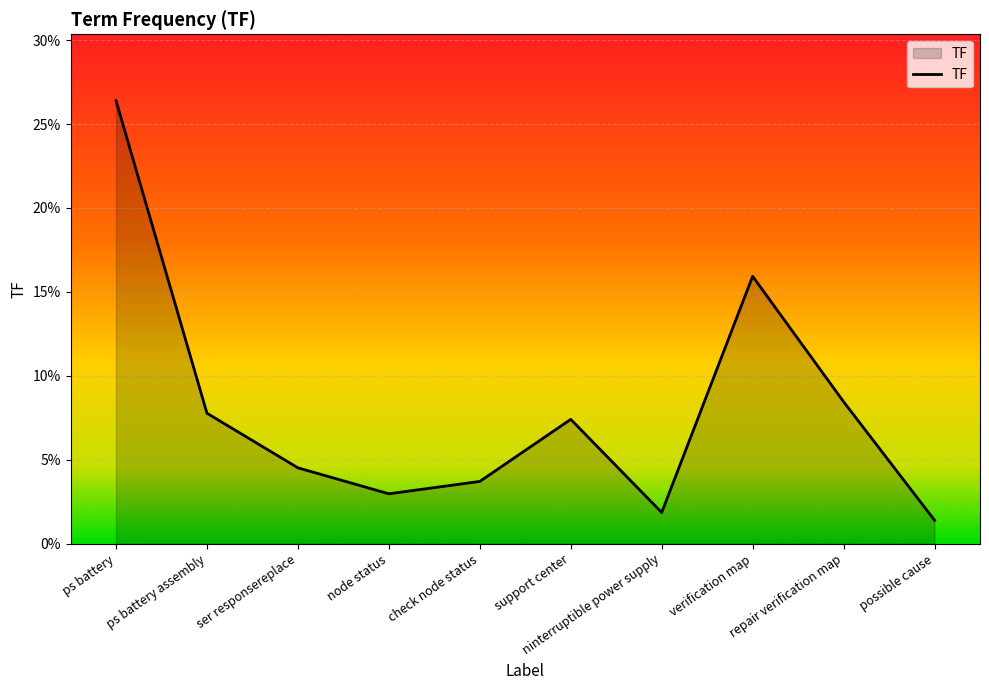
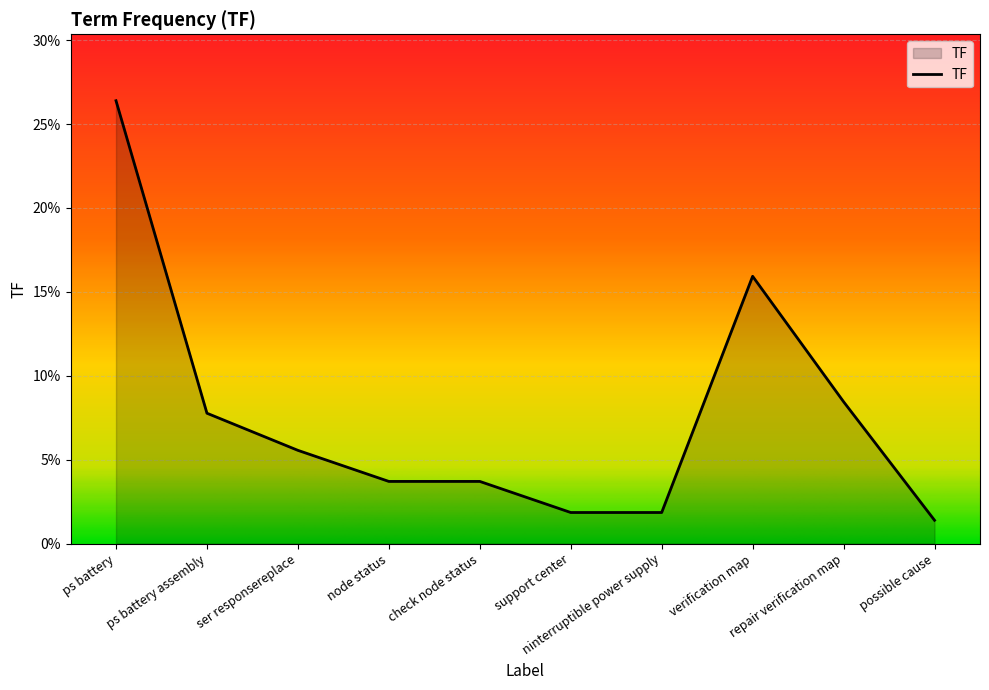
ser responsereplace: 4.5% -> 5.6%
node status: 3.0% -> 3.7%
support center: 7.4% -> 1.9%
